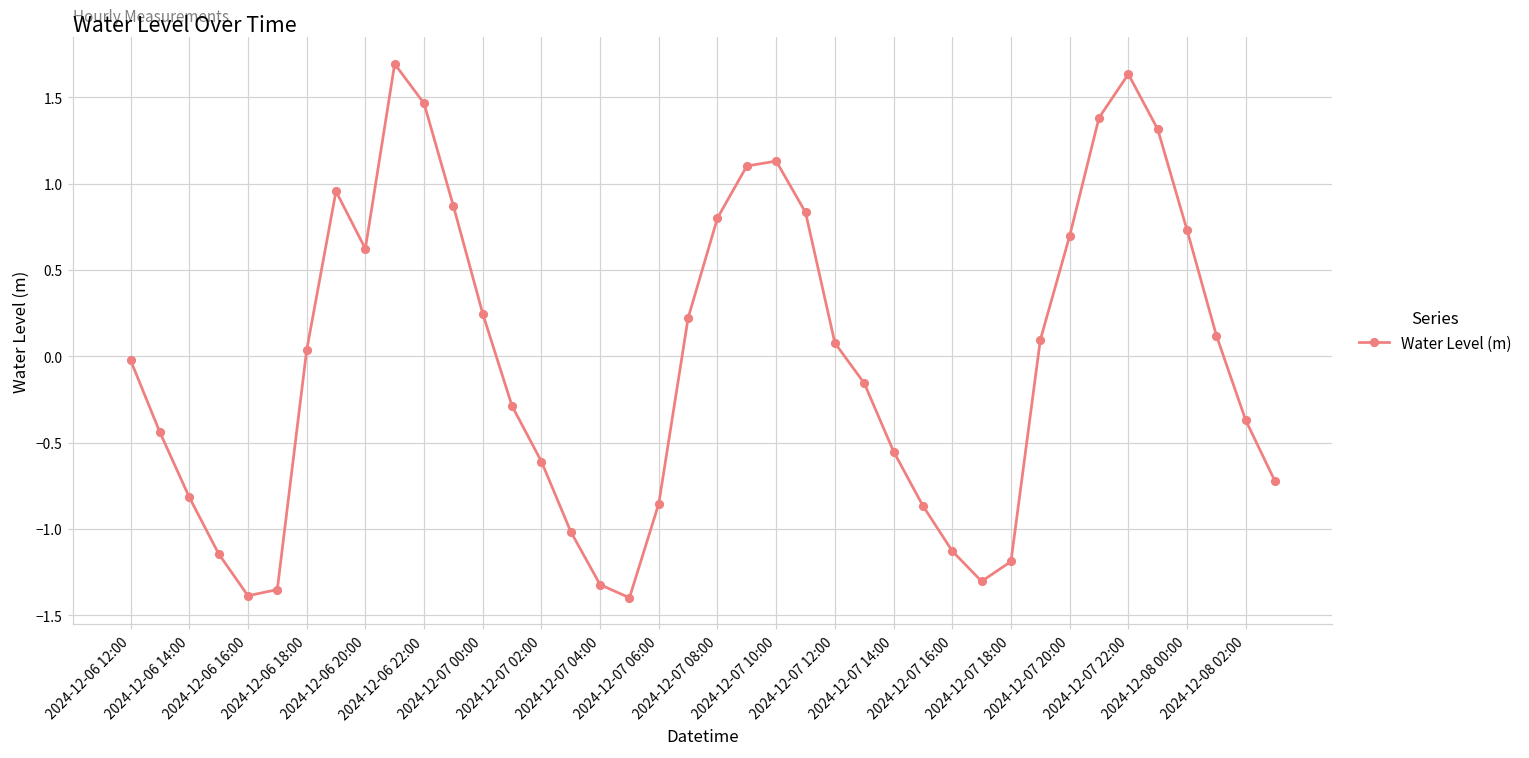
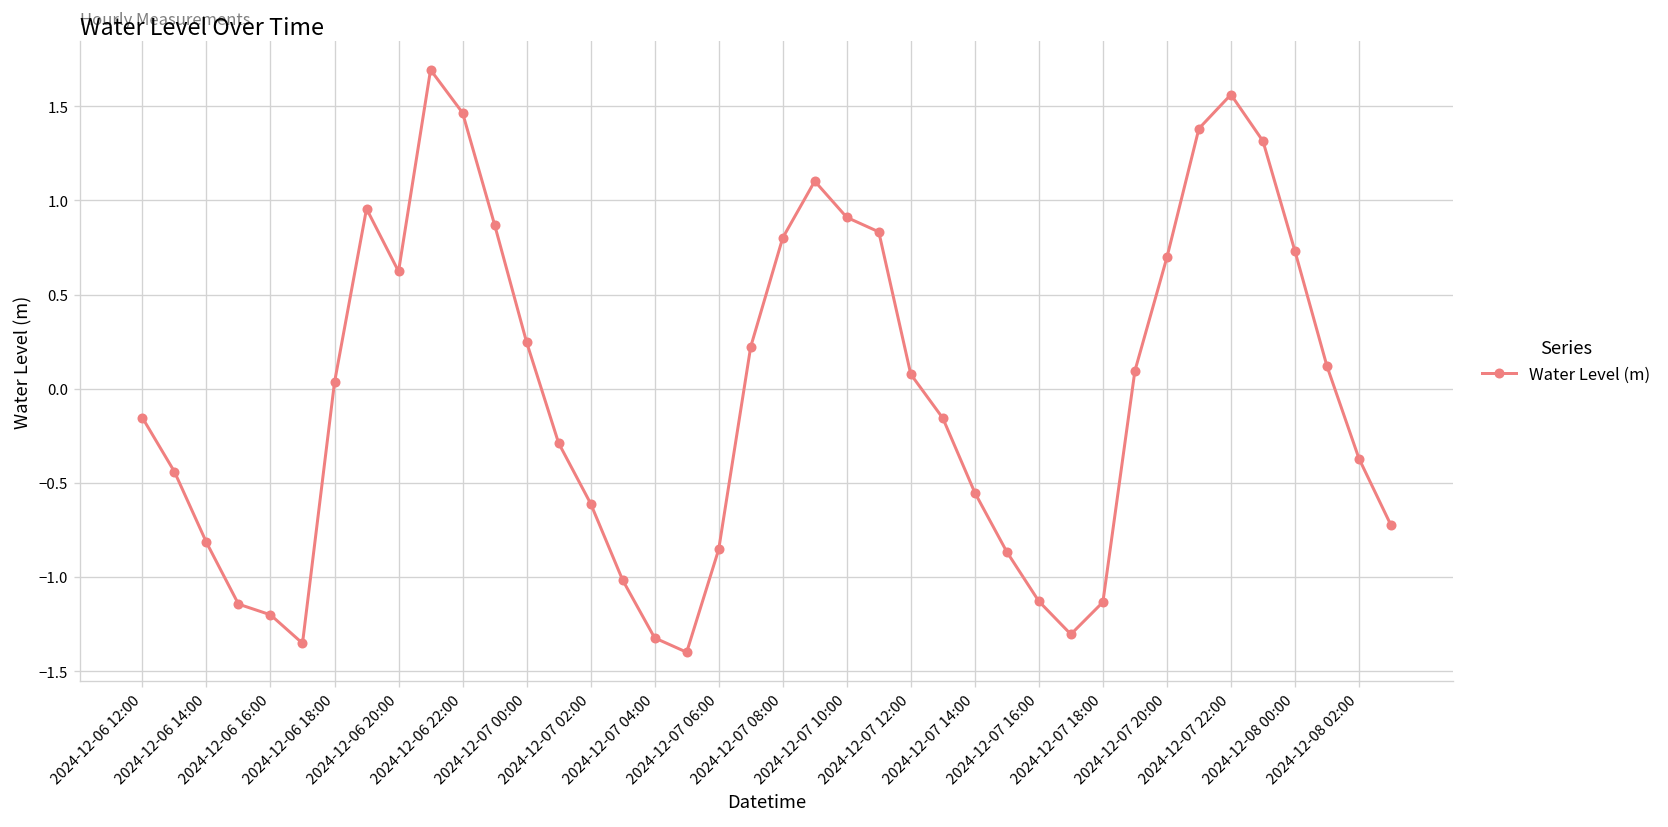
2024-12-06 12:00: -0.02 -> -0.15
2024-12-06 16:00: -1.39 -> -1.20
2024-12-07 10:00: 1.13 -> 0.91
2024-12-07 18:00: -1.19 -> -1.13
2024-12-07 22:00: 1.63 -> 1.56
